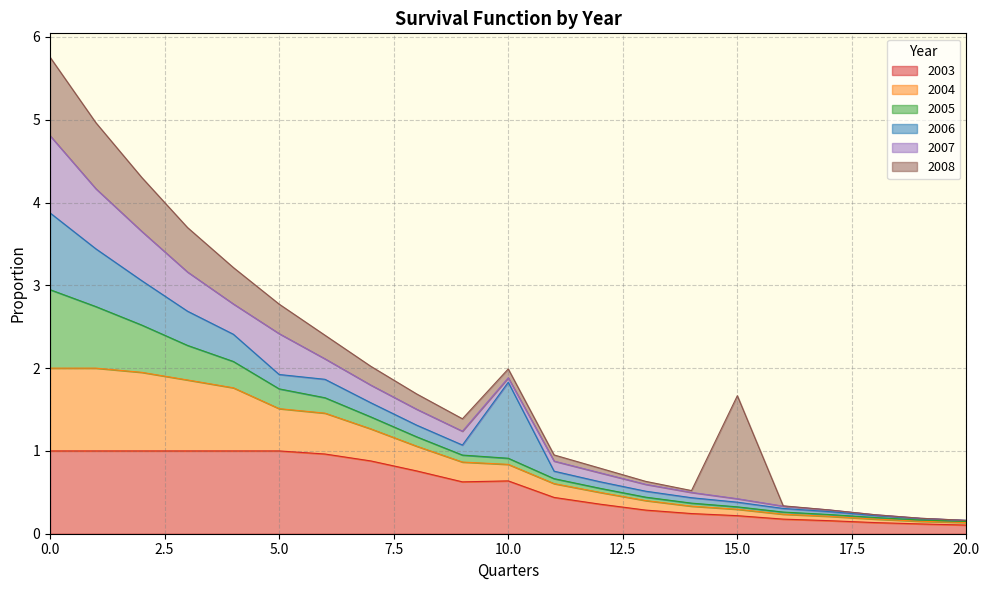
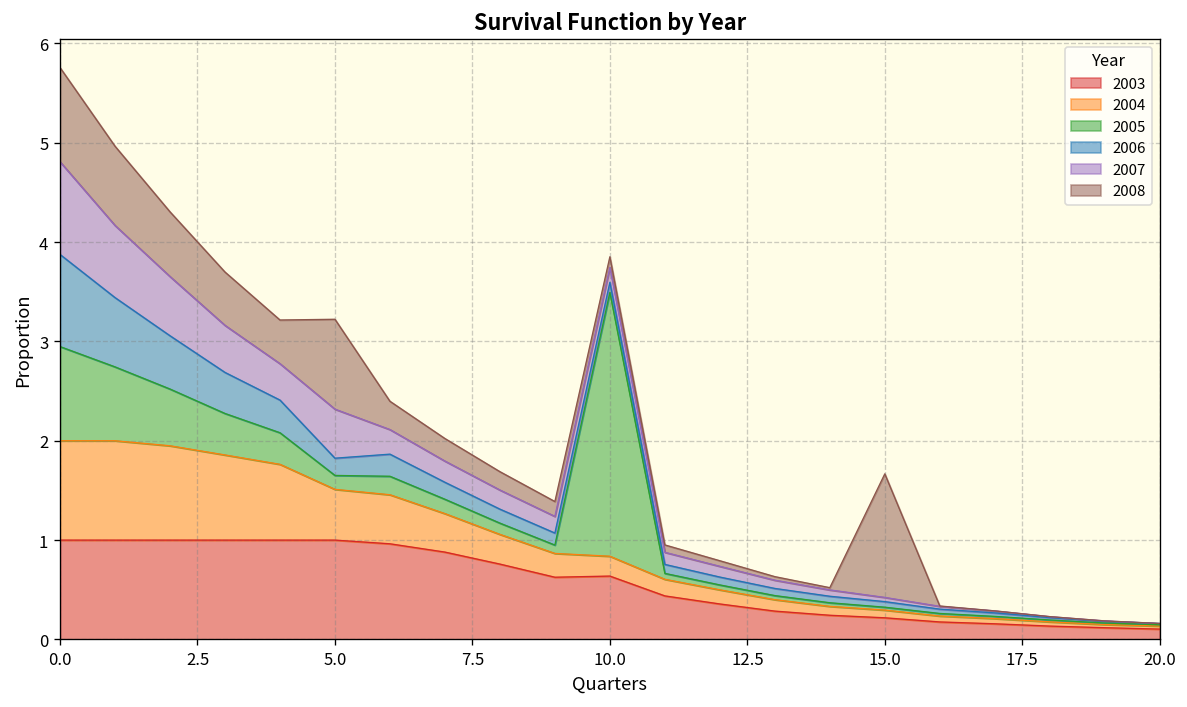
2005, 5.0: 0.2 -> 0.1
2008, 5.0: 0.4 -> 0.9
2005, 10.0: 0.1 -> 2.7
2006, 10.0: 0.9 -> 0.1
2007, 10.0: 0.1 -> 0.2
